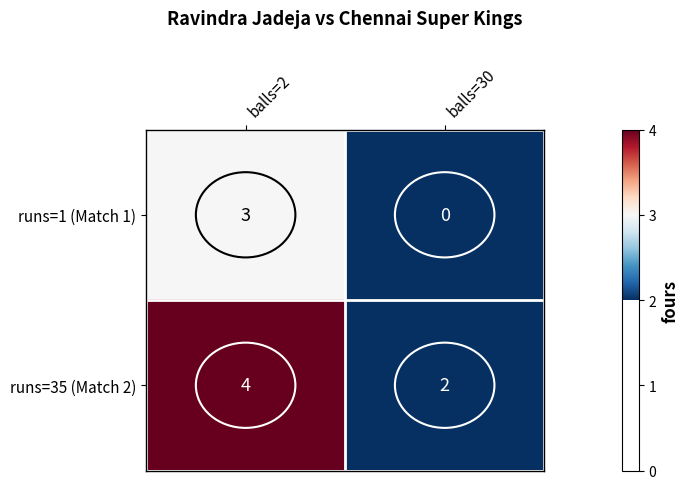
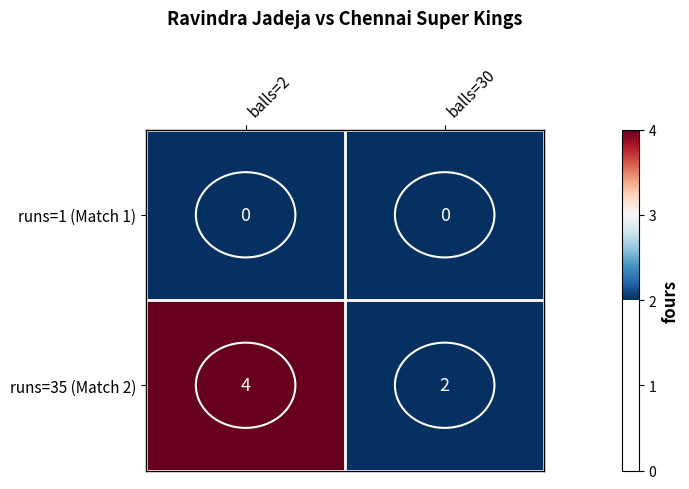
runs=1 (Match 1), balls=2: 3 -> 0
